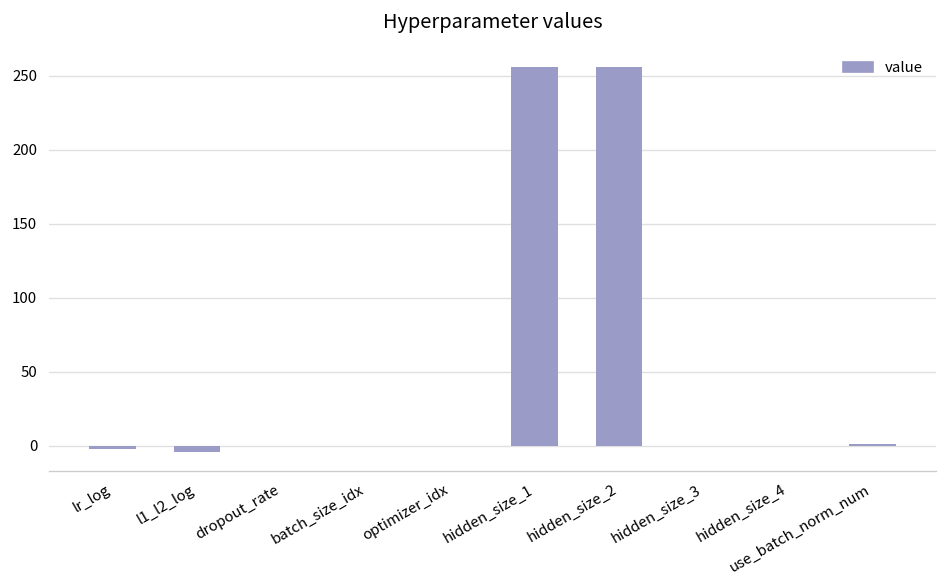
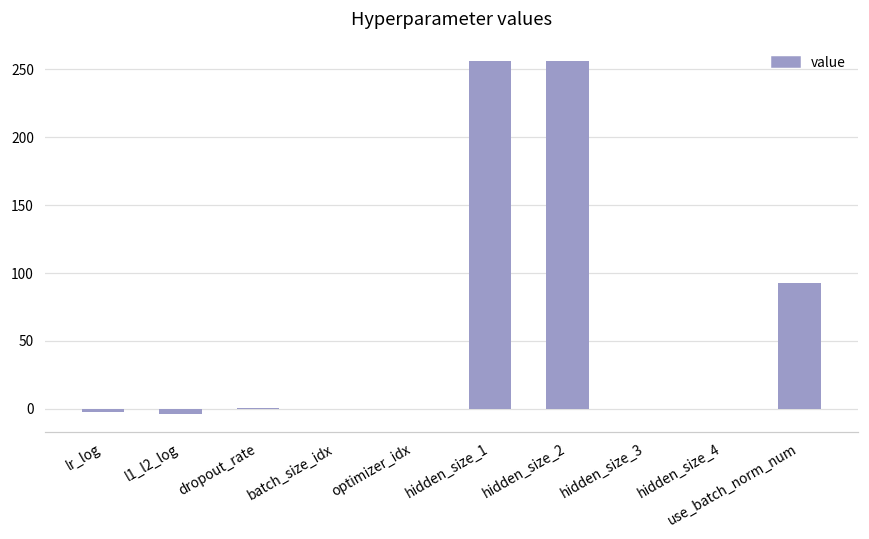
use_batch_norm_num: 1 -> 93
